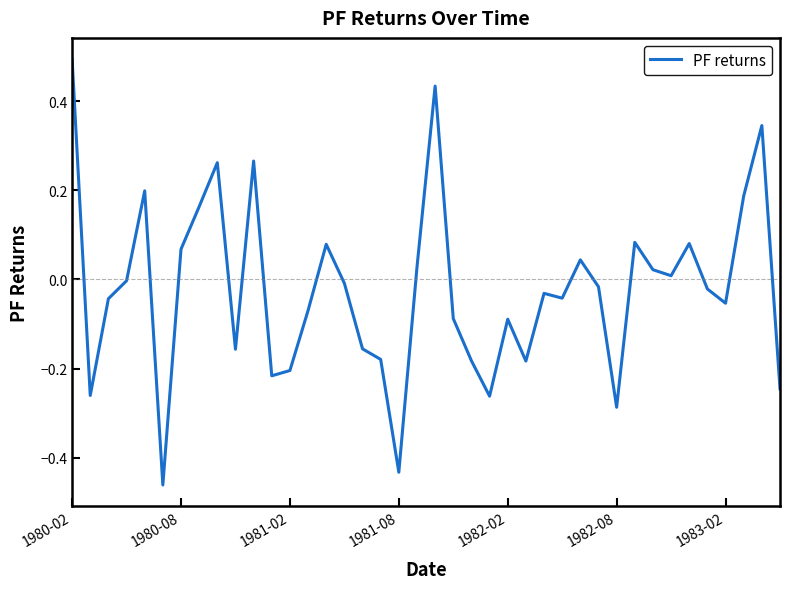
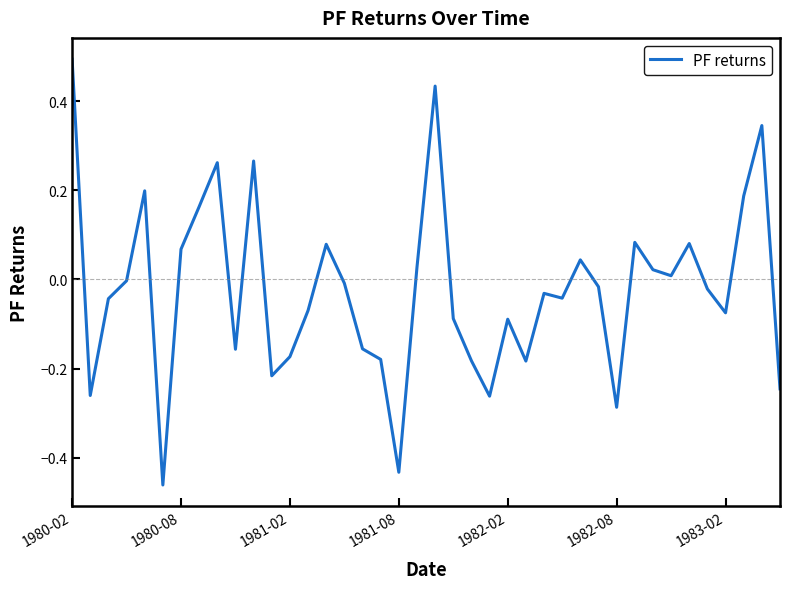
1981-02: -0.20 -> -0.17
1983-02: -0.05 -> -0.07
